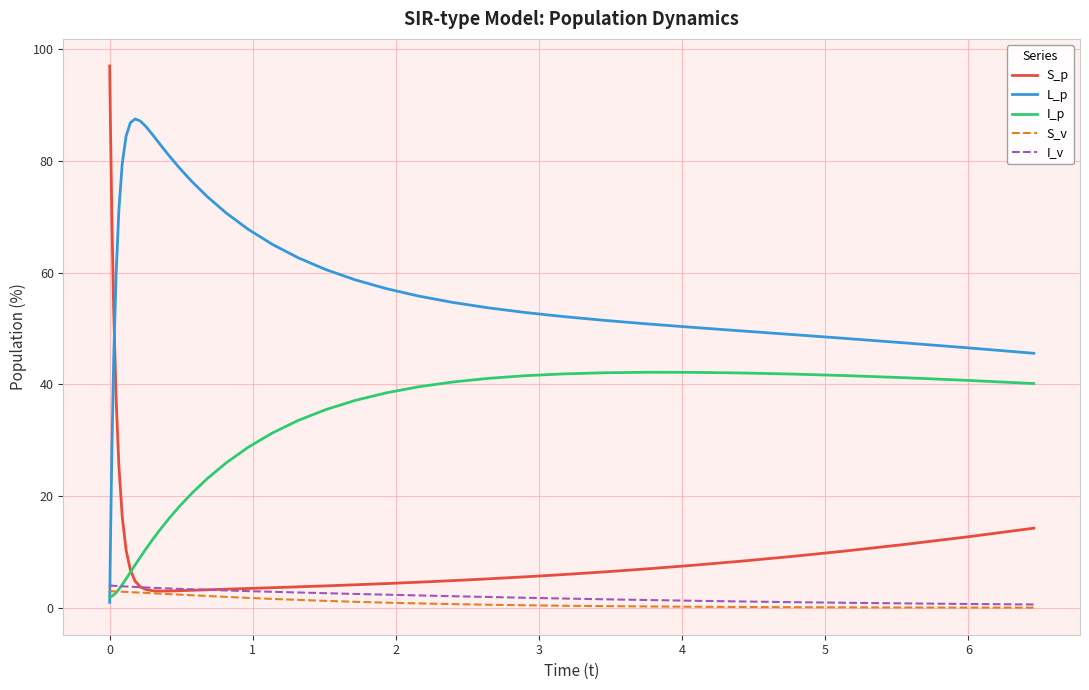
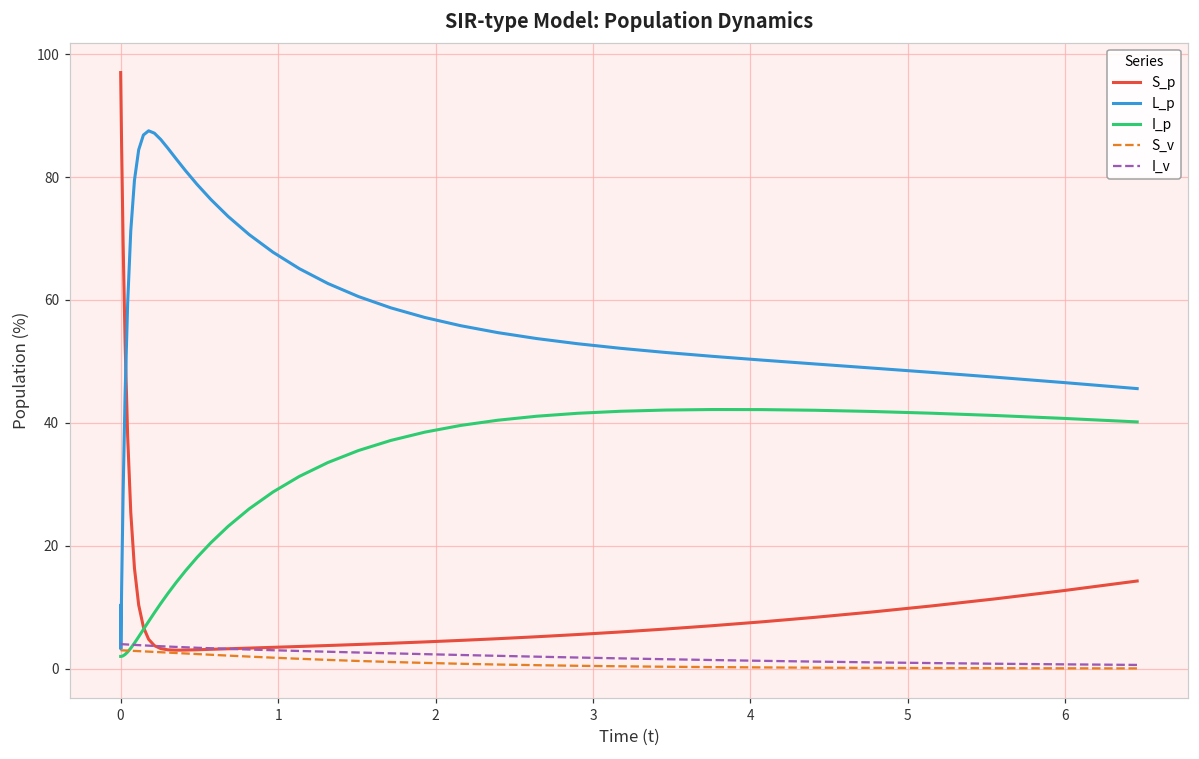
L_p, 0: 1 -> 10
